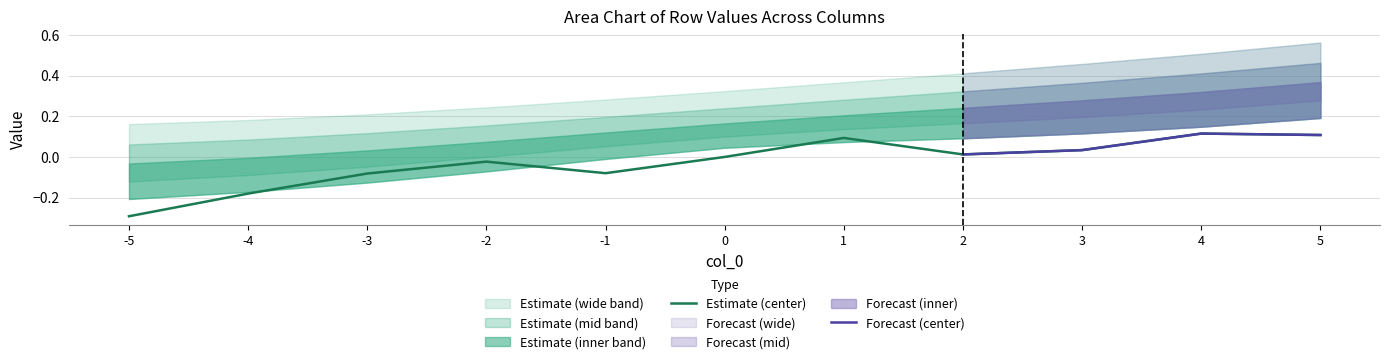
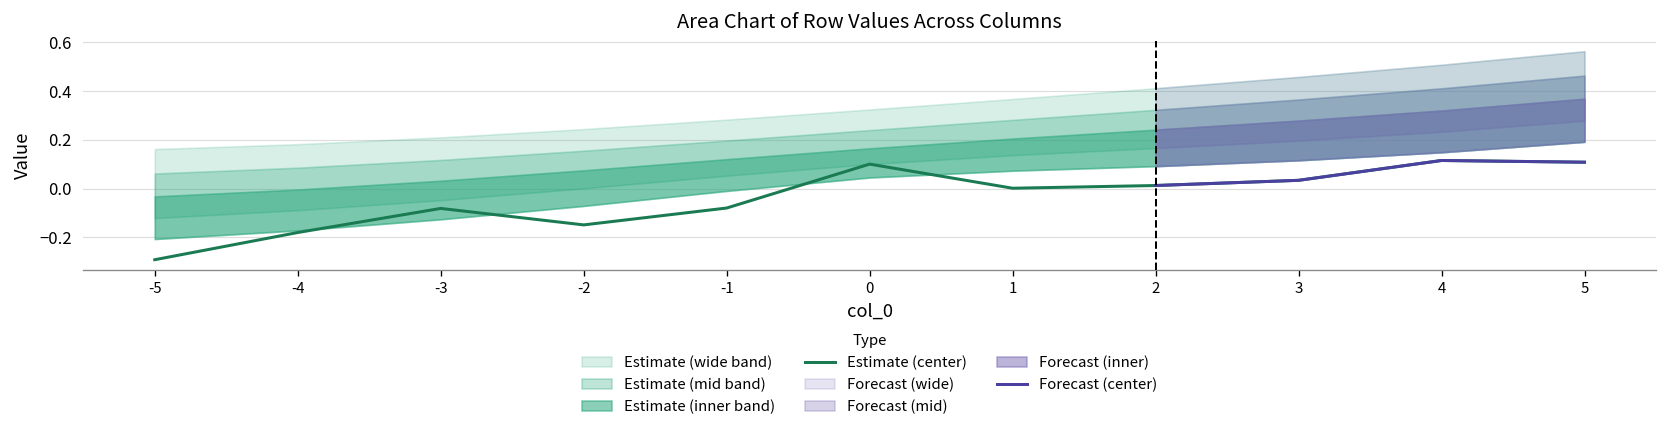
Estimate (center), -2: -0.02 -> -0.15
Estimate (center), 0: 0.0 -> 0.1
Estimate (center), 1: 0.09 -> 0.00
